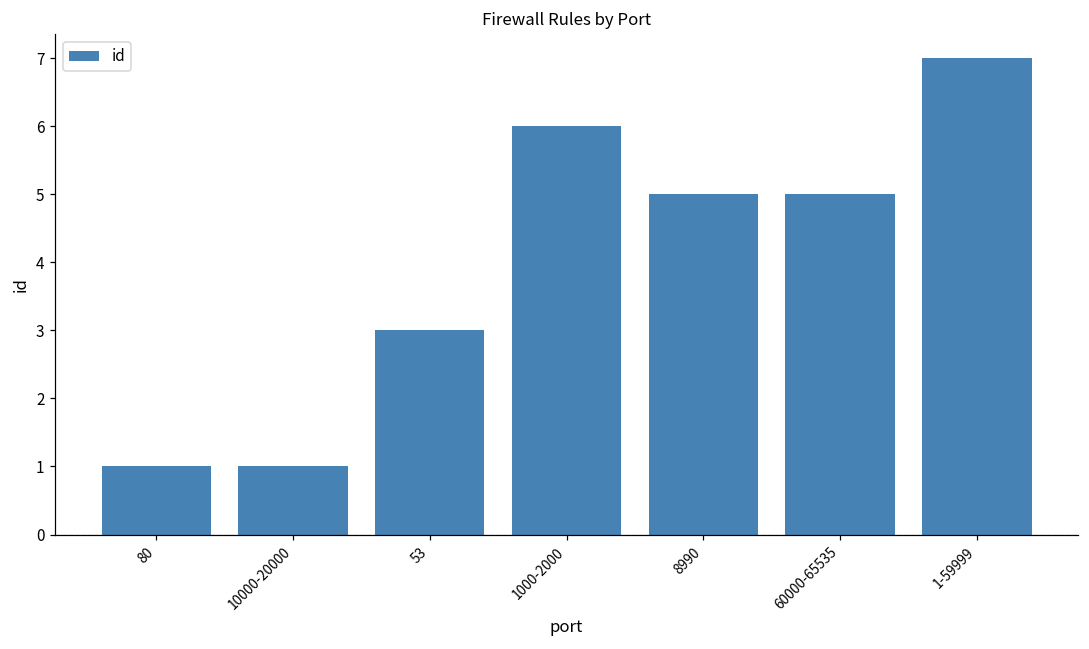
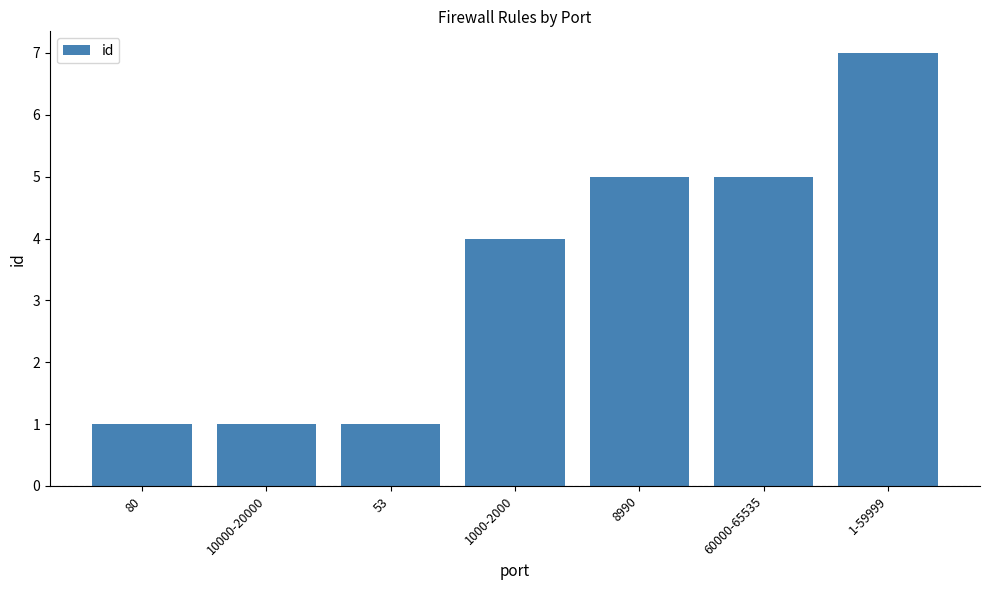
53: 3 -> 1
1000-2000: 6 -> 4
